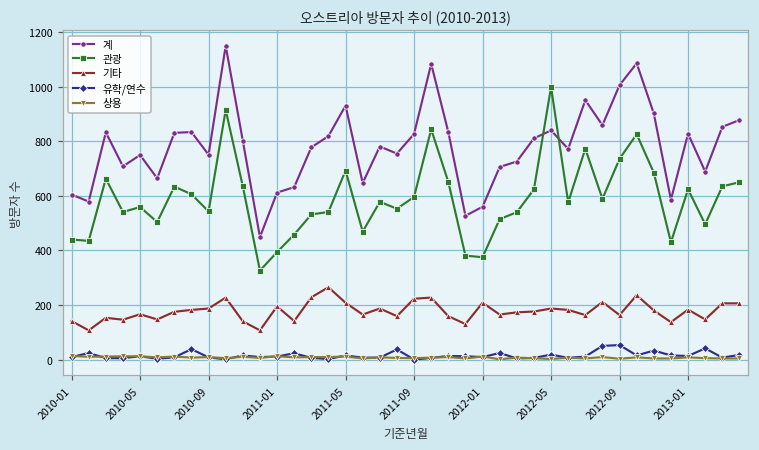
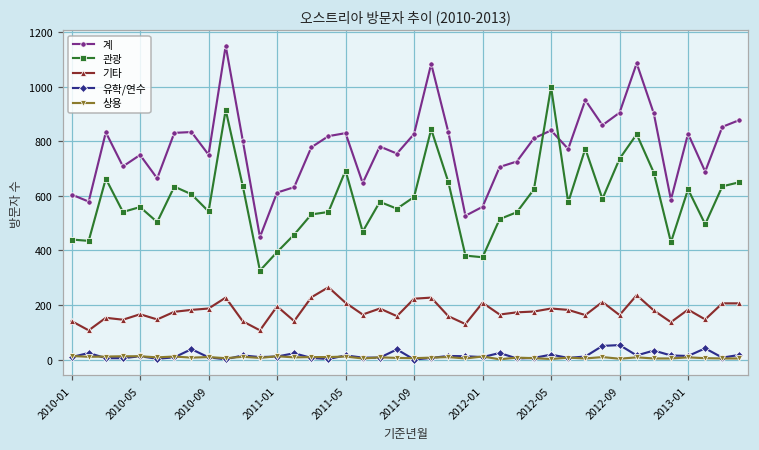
계, 2011-05: 930 -> 830
계, 2012-09: 1010 -> 910
